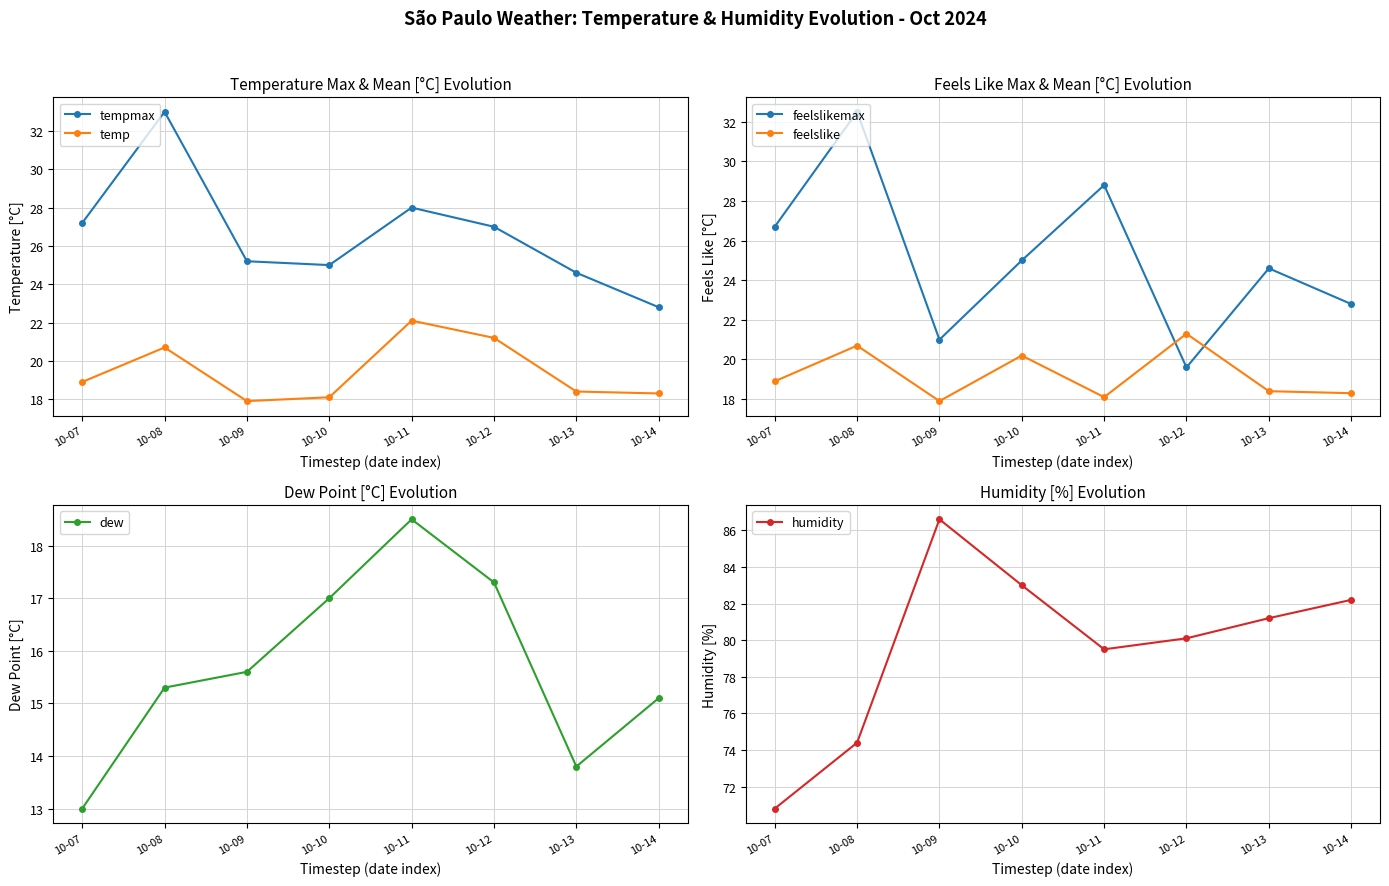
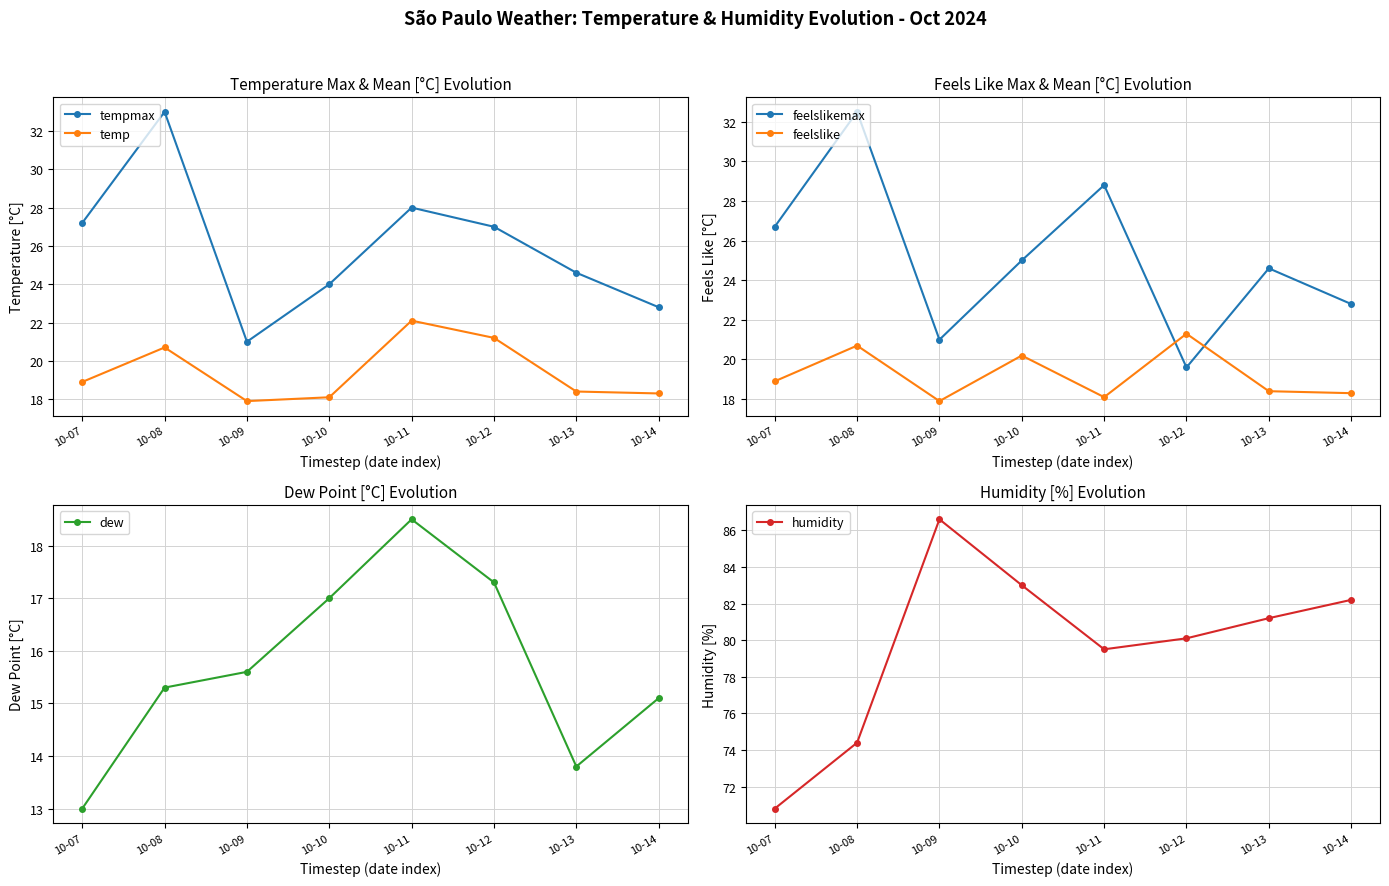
Temperature Max & Mean [°C] Evolution, tempmax, 10-09: 25.2 -> 21.0
Temperature Max & Mean [°C] Evolution, tempmax, 10-10: 25 -> 24
